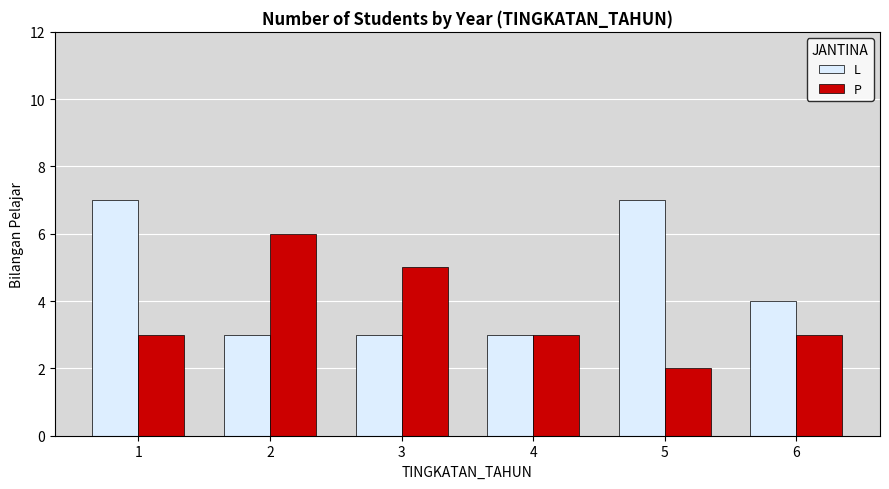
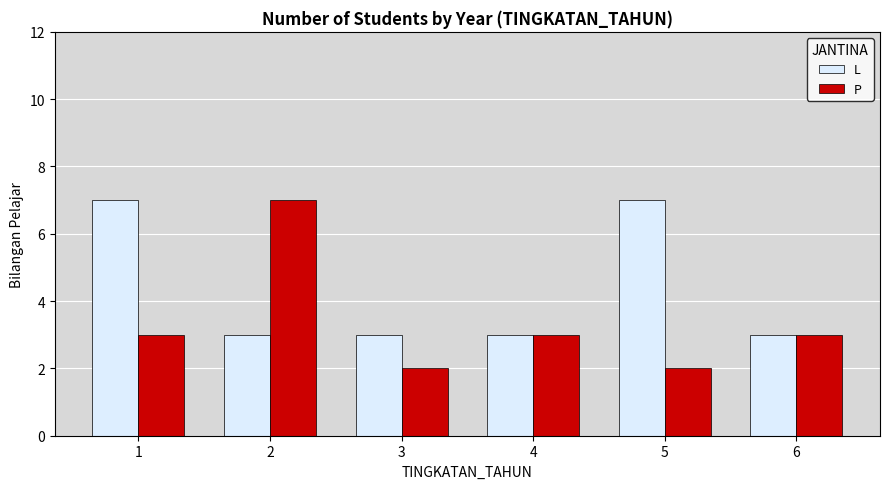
P, 2: 6 -> 7
P, 3: 5 -> 2
L, 6: 4 -> 3
